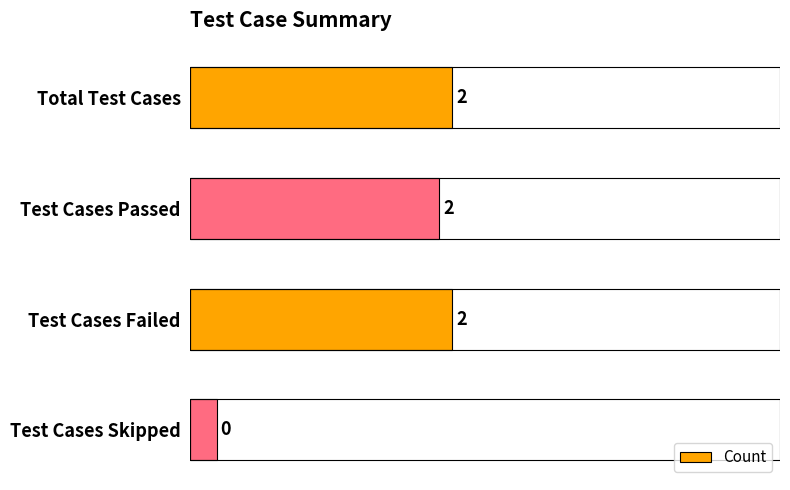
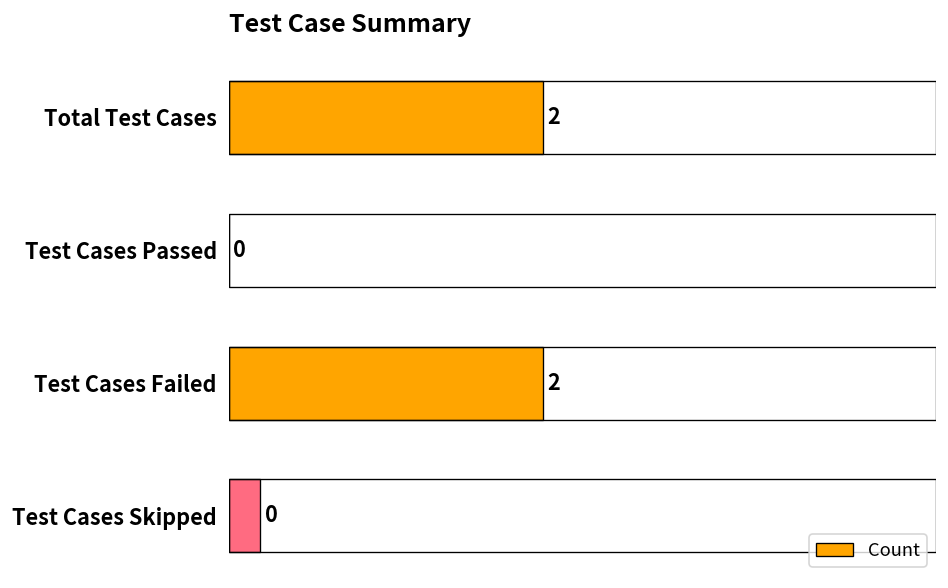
Test Cases Passed: 2 -> 0
